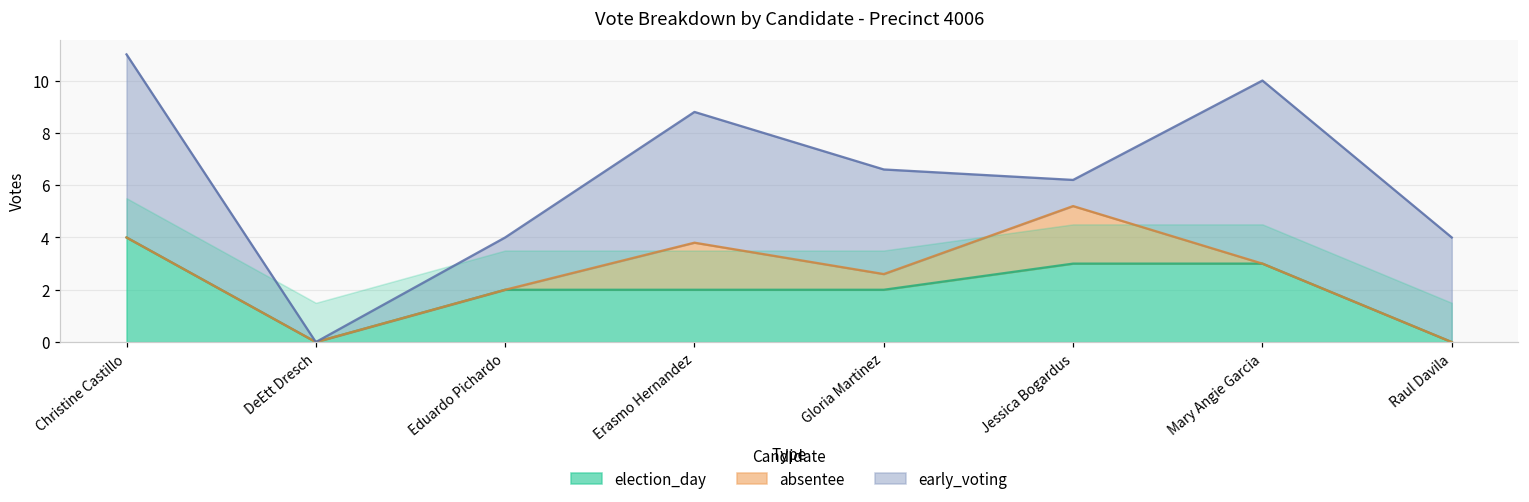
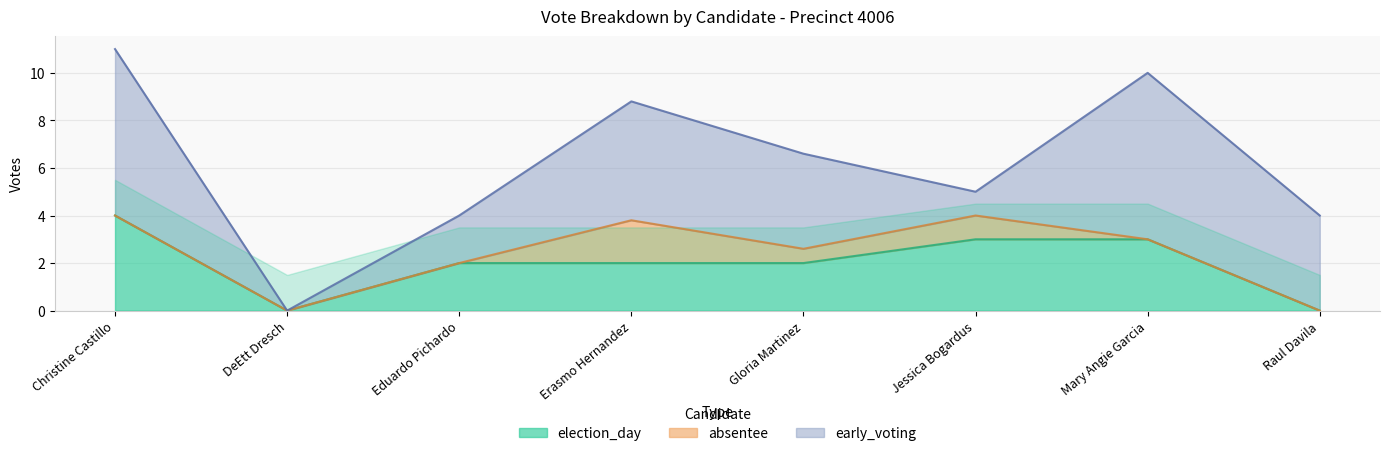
absentee, Jessica Bogardus: 2.2 -> 1.0
